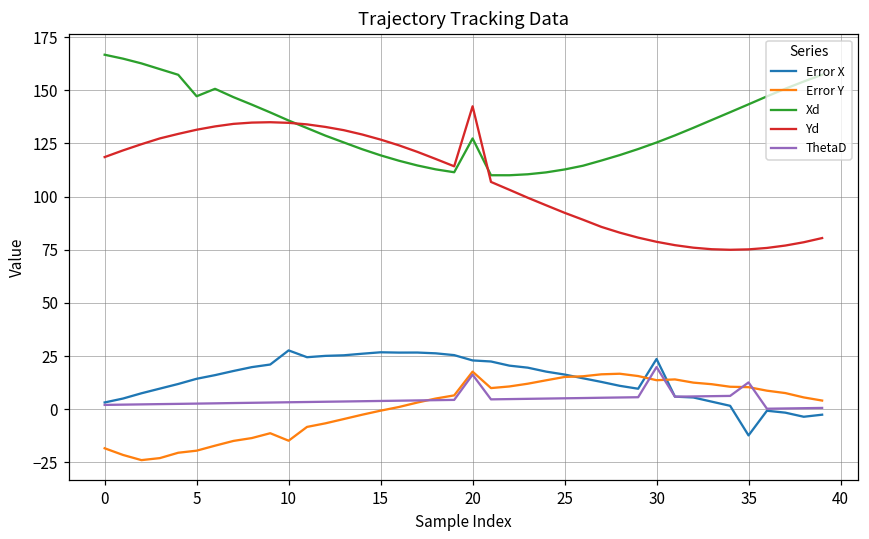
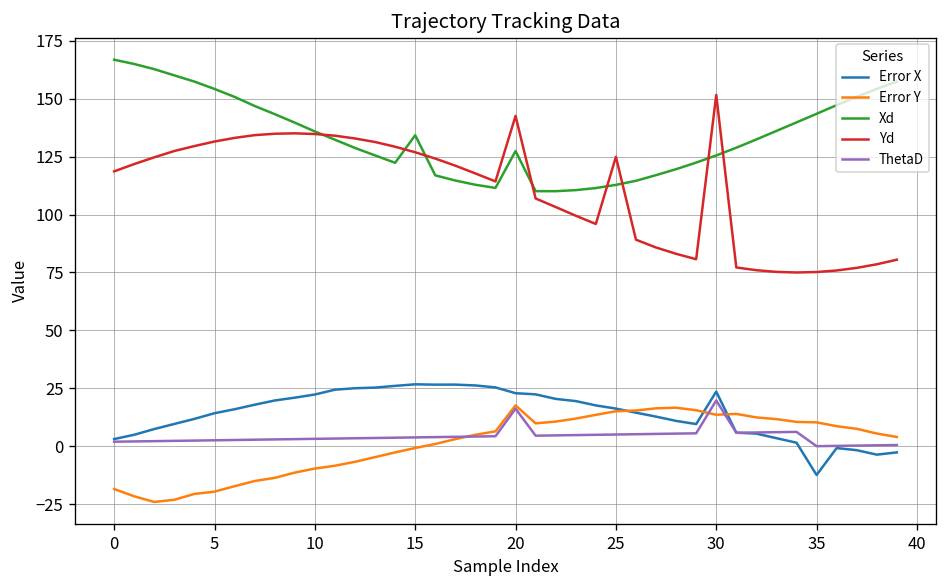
Xd, 5: 147 -> 154
Error X, 10: 28 -> 22
Error Y, 10: -15 -> -10
Xd, 15: 119 -> 134
Yd, 25: 92 -> 125
Yd, 30: 79 -> 152
ThetaD, 35: 13 -> 0
